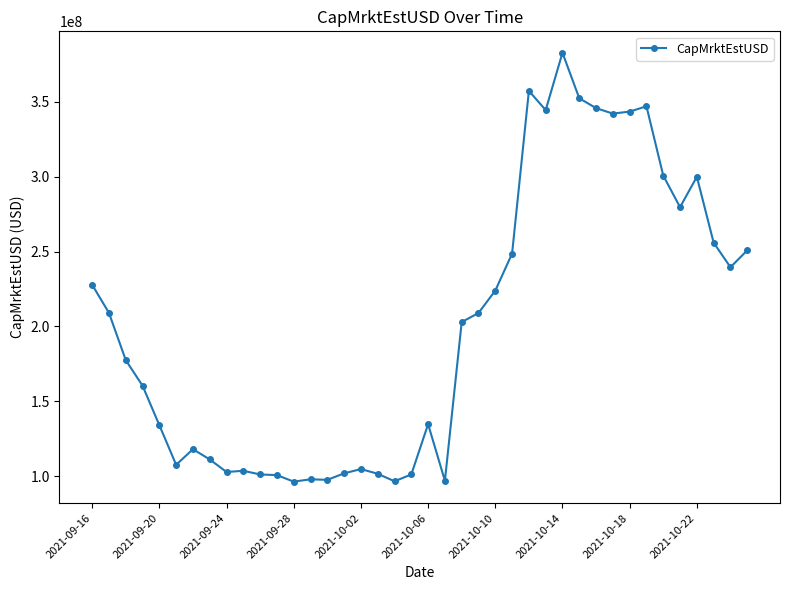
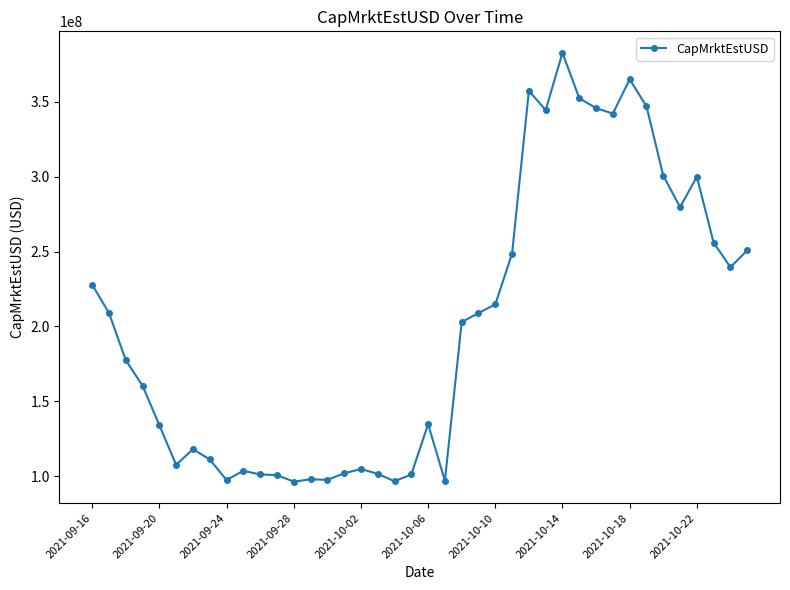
2021-09-24: 103000000 -> 97000000
2021-10-10: 224000000 -> 215000000
2021-10-18: 344000000 -> 365000000
